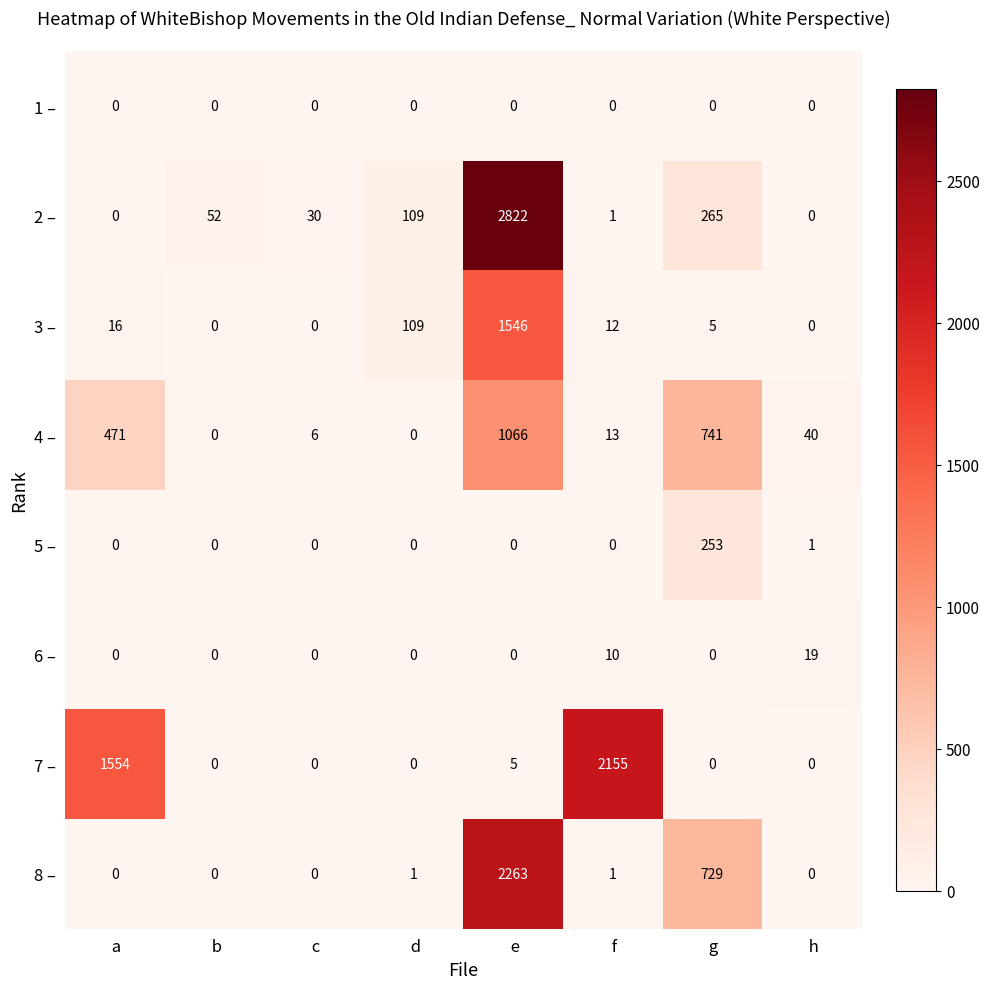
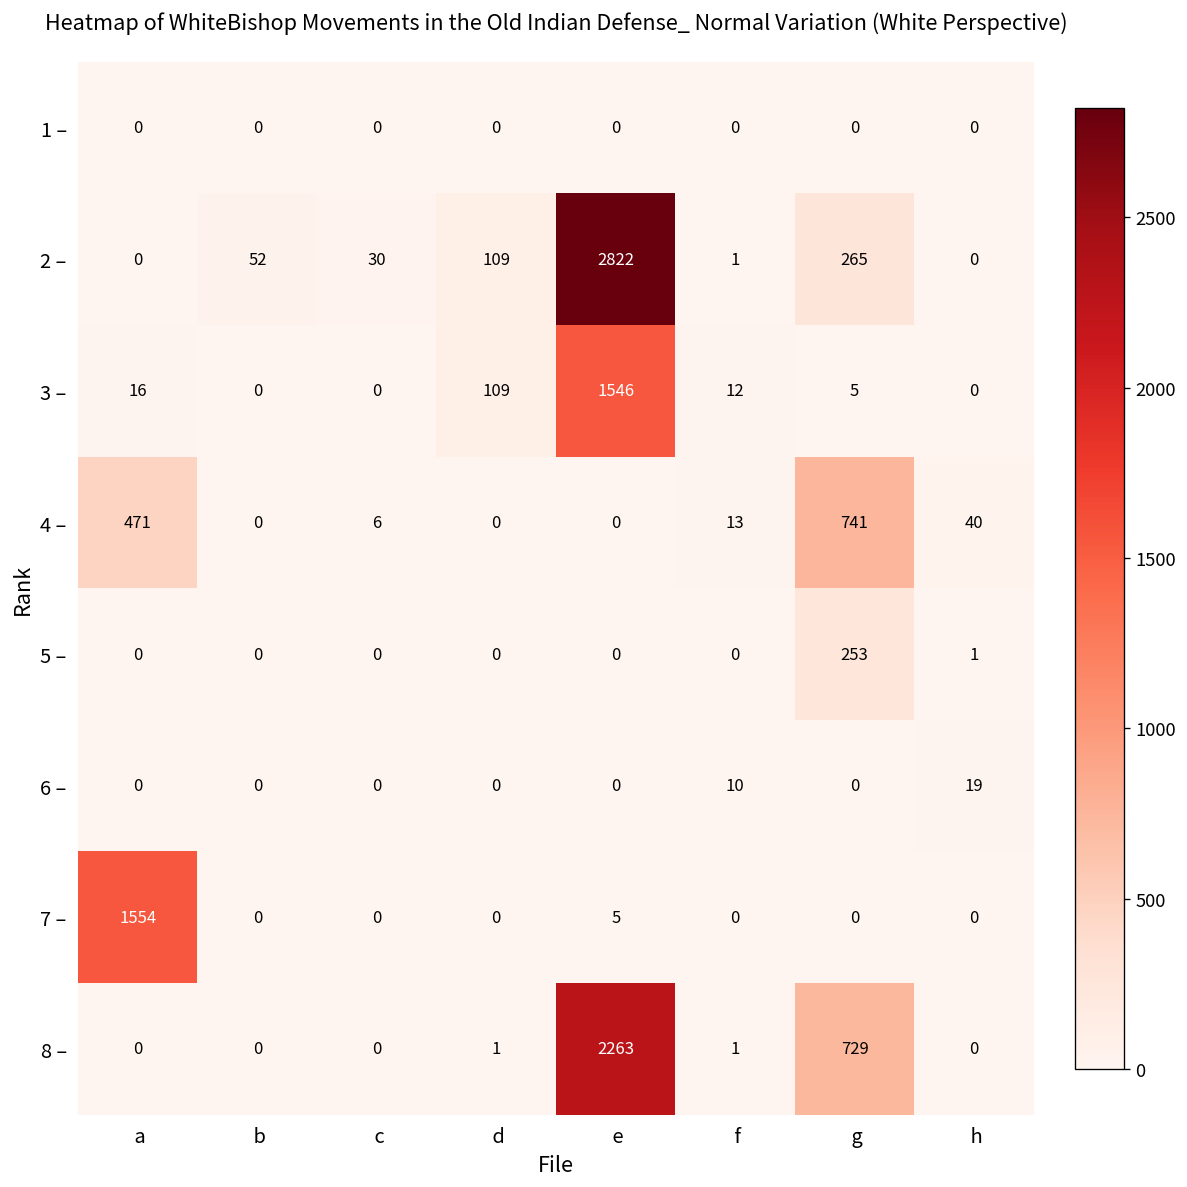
4 –, e: 1066 -> 0
7 –, f: 2155 -> 0
